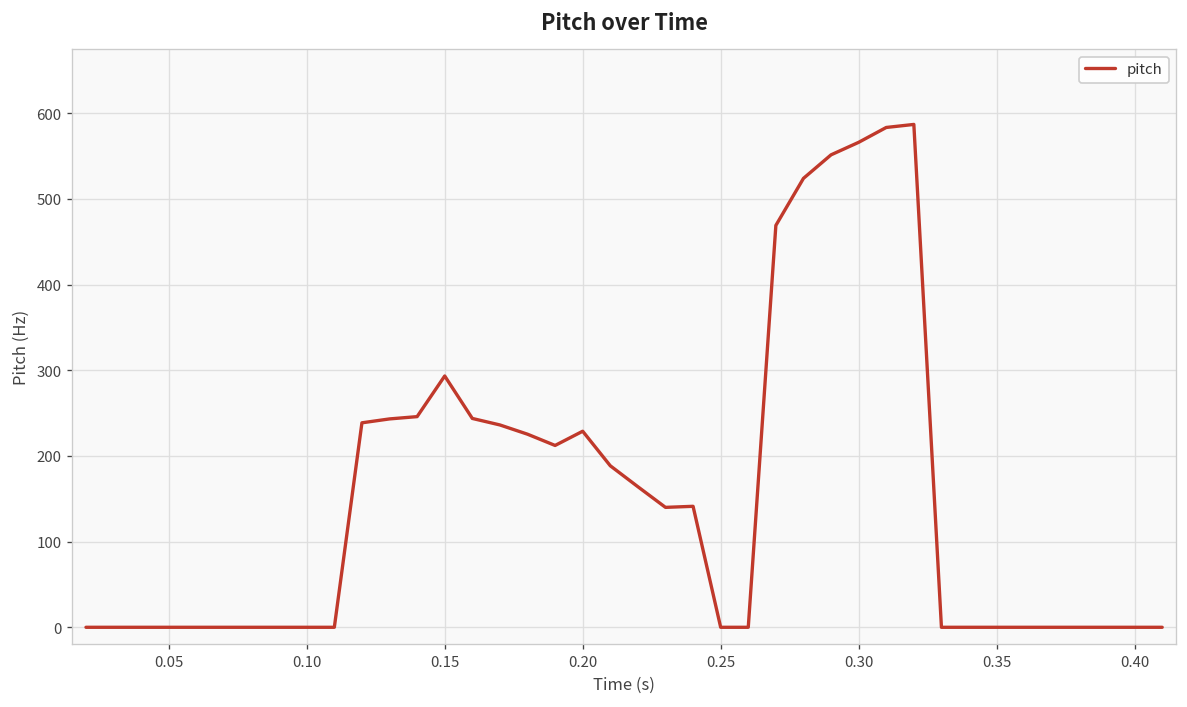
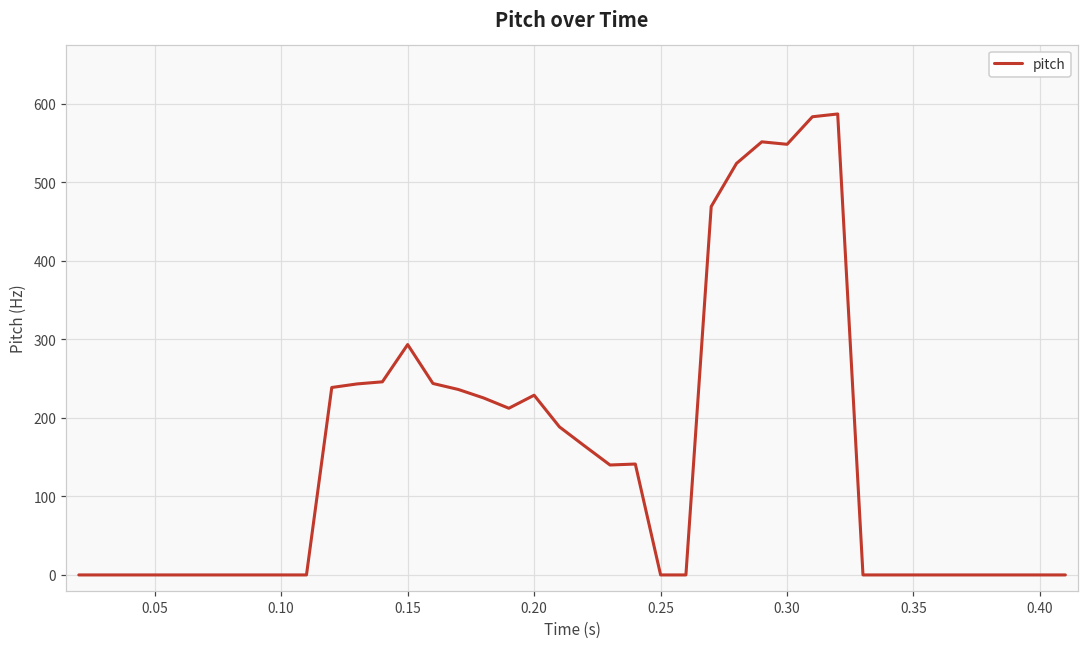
0.30: 570 -> 550
